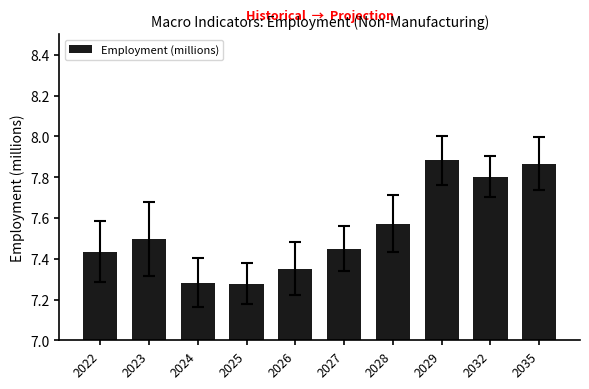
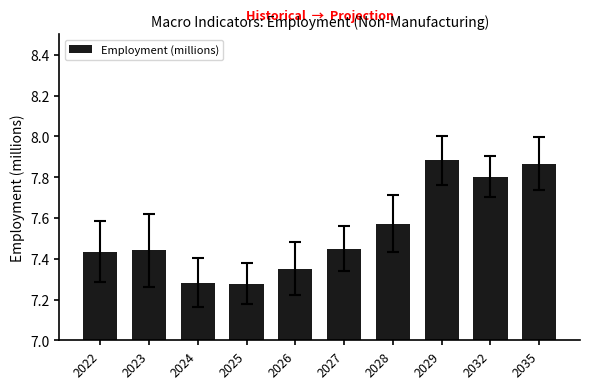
Employment (millions), 2023: 7.50 -> 7.44
